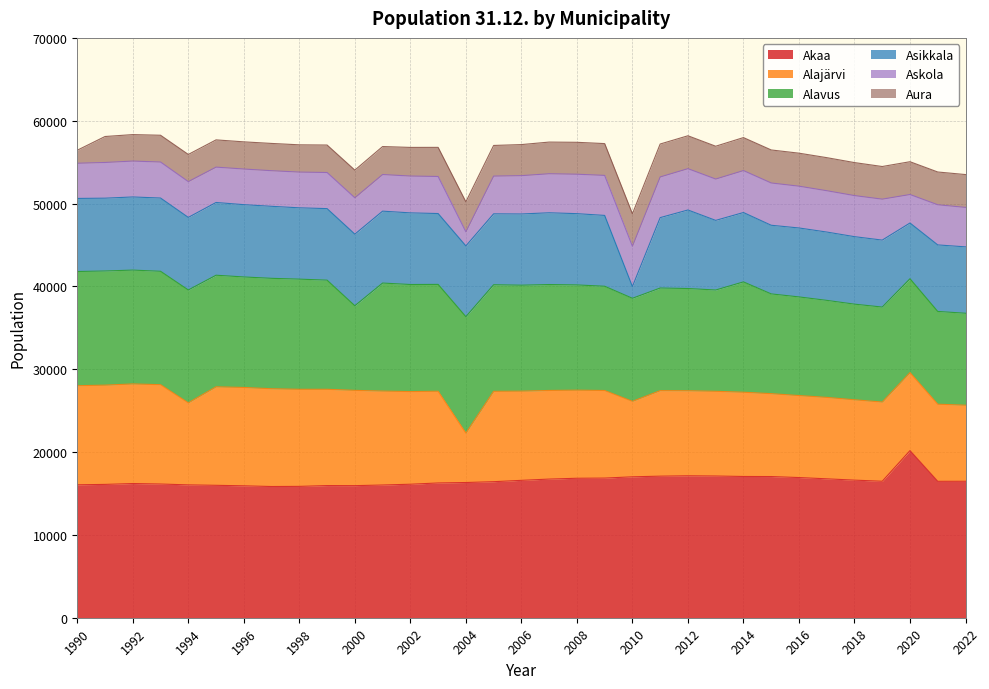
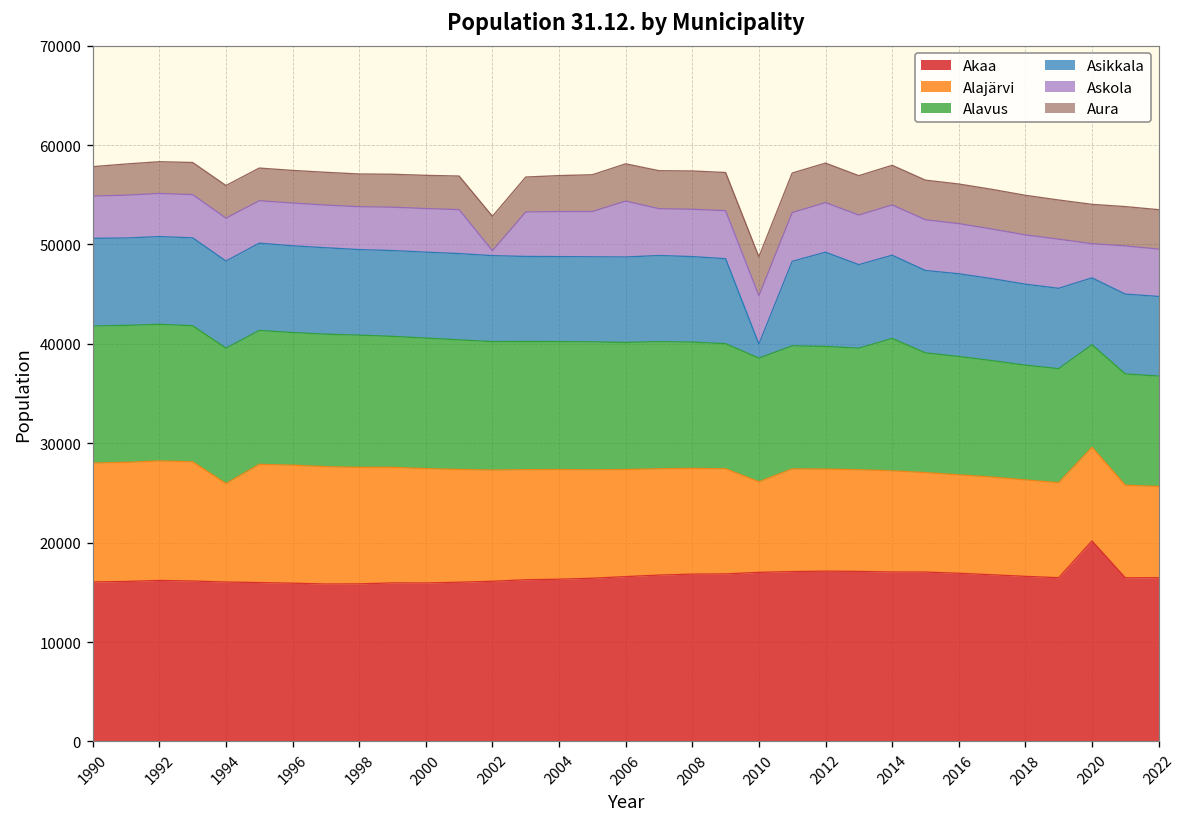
Aura, 1990: 2000 -> 3000
Alavus, 2000: 10000 -> 13000
Askola, 2002: 4000 -> 1000
Alajärvi, 2004: 6000 -> 11000
Alavus, 2004: 14000 -> 13000
Askola, 2004: 2000 -> 5000
Askola, 2006: 5000 -> 6000
Alavus, 2020: 11000 -> 10000
